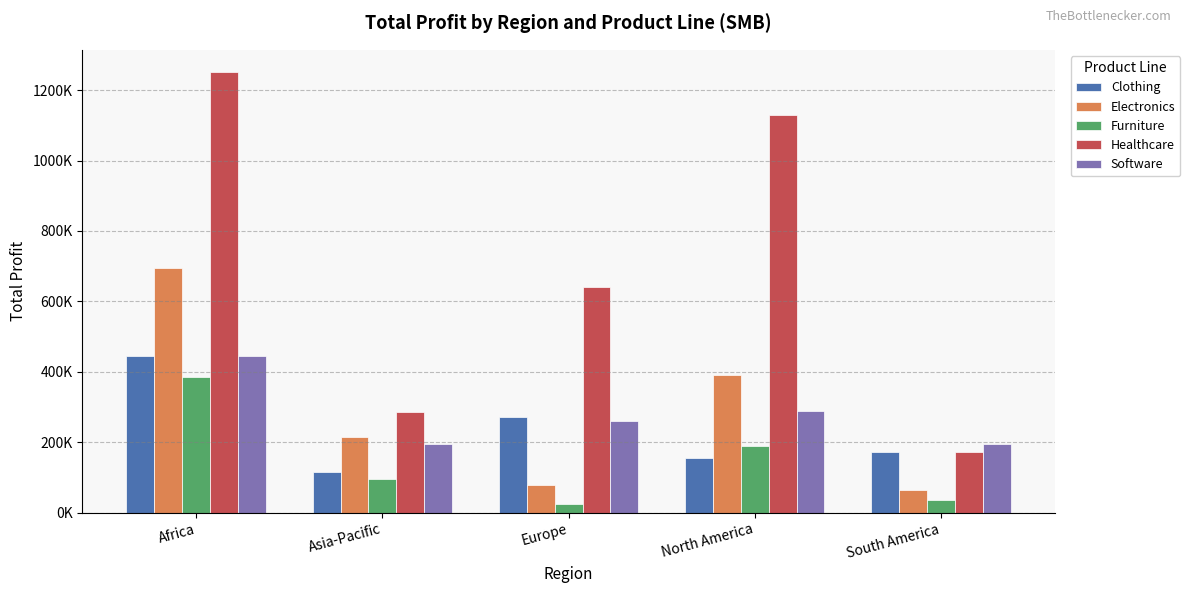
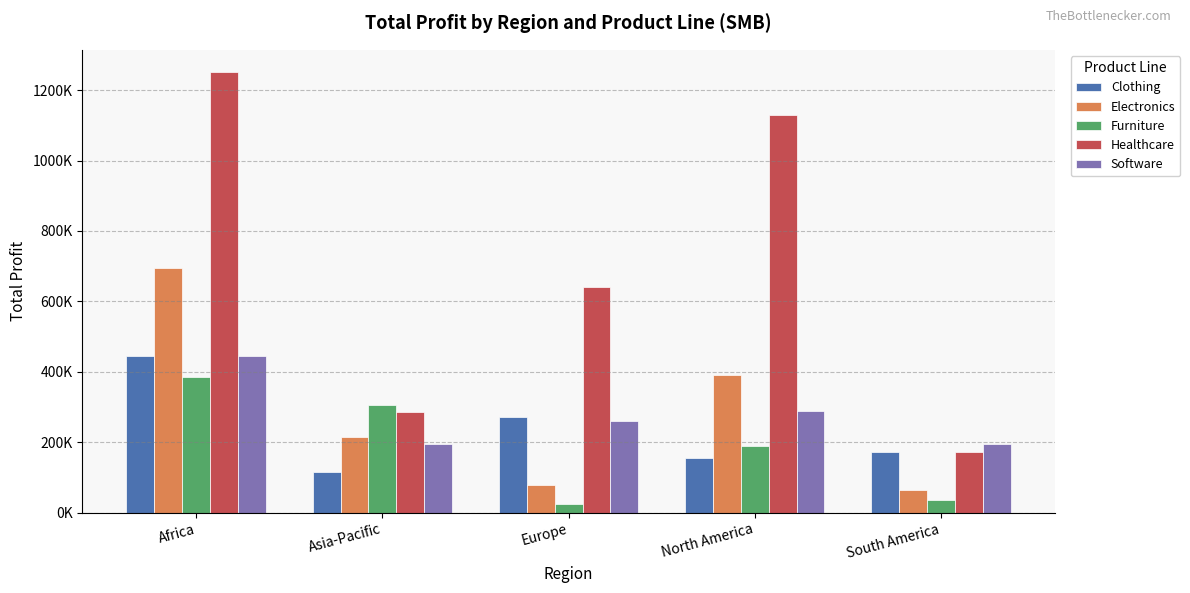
Furniture, Asia-Pacific: 90000 -> 310000
